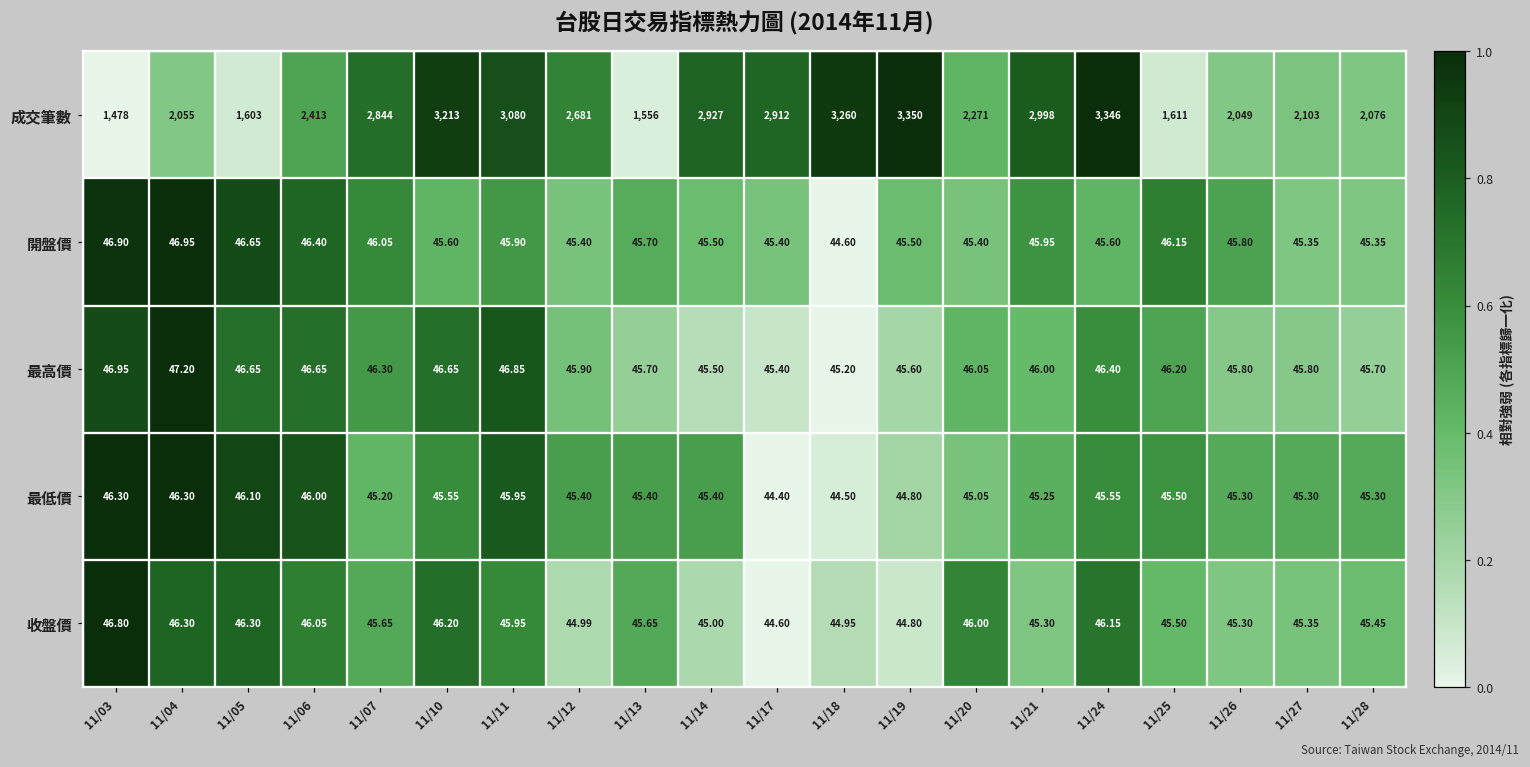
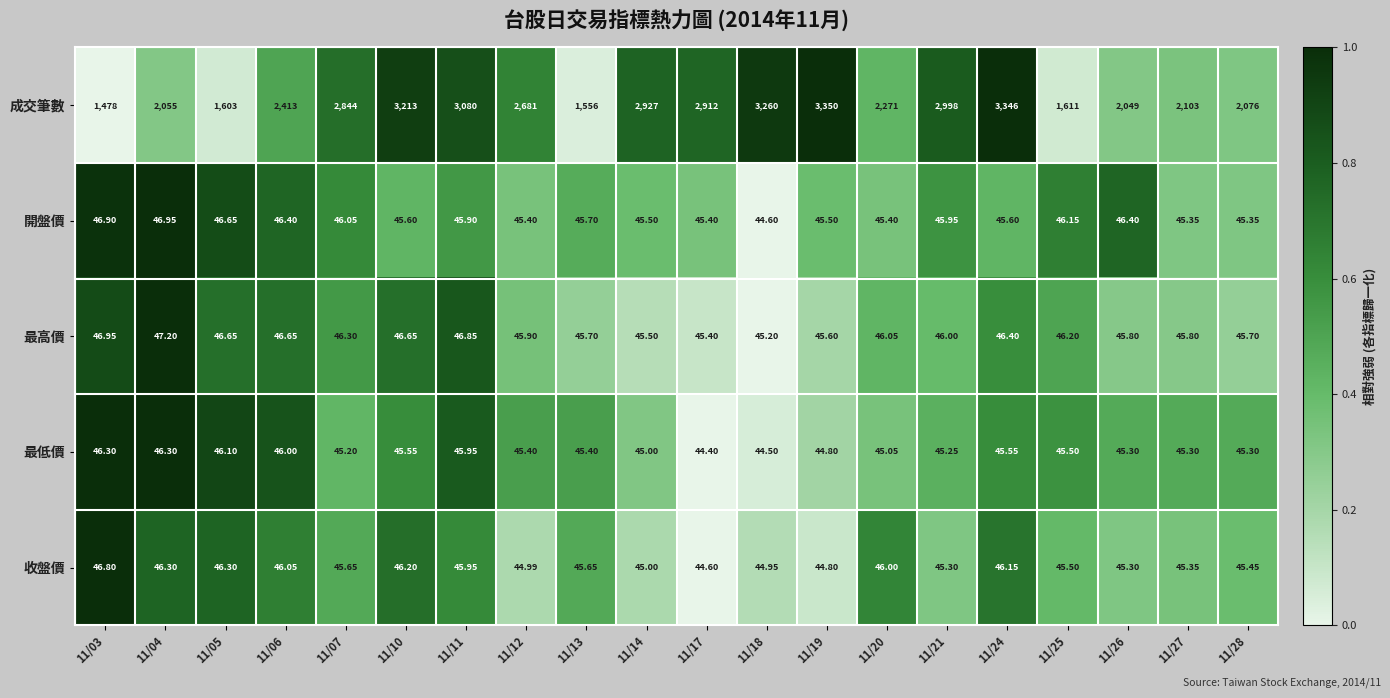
開盤價, 11/26: 45.80 -> 46.40
最低價, 11/14: 45.40 -> 45.00
